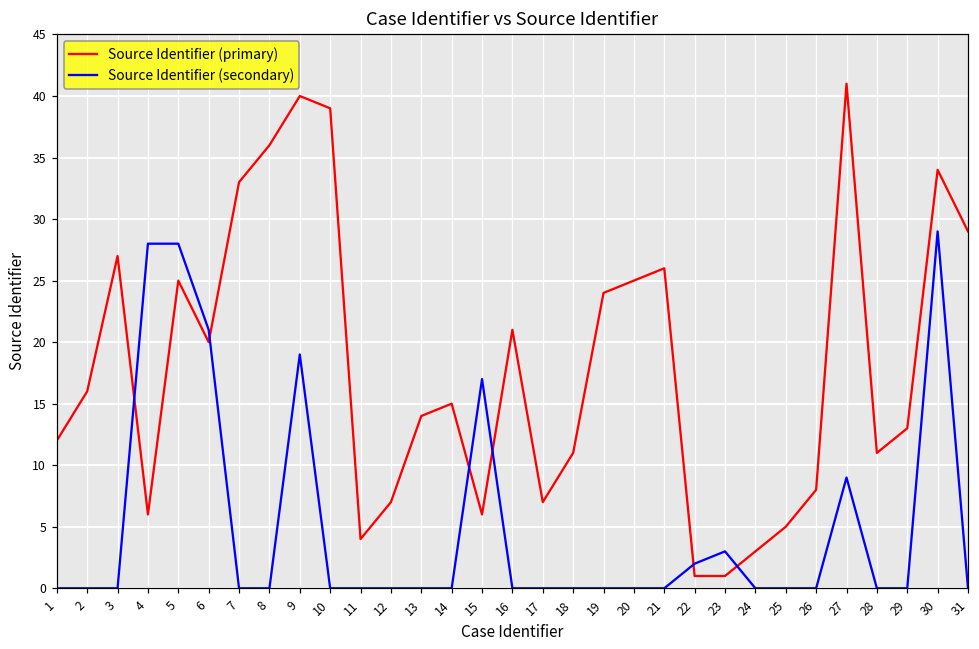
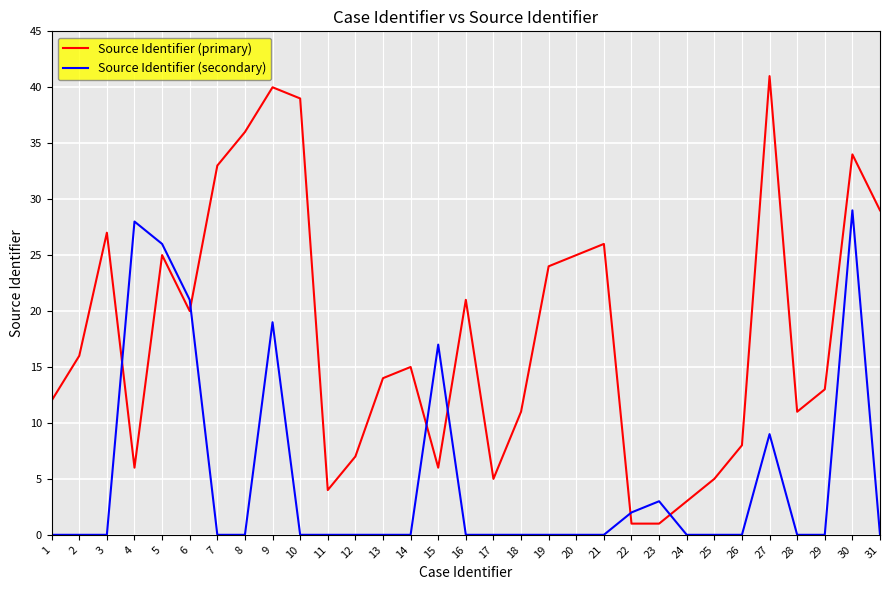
Source Identifier (secondary), 5: 28 -> 26
Source Identifier (primary), 17: 7 -> 5
